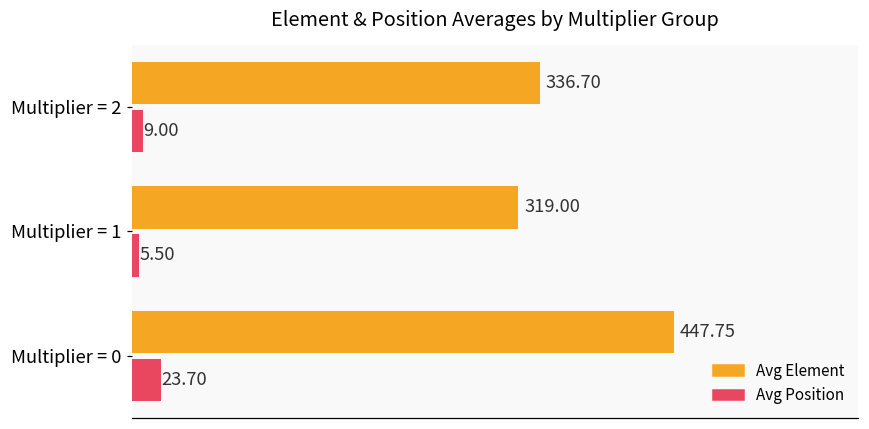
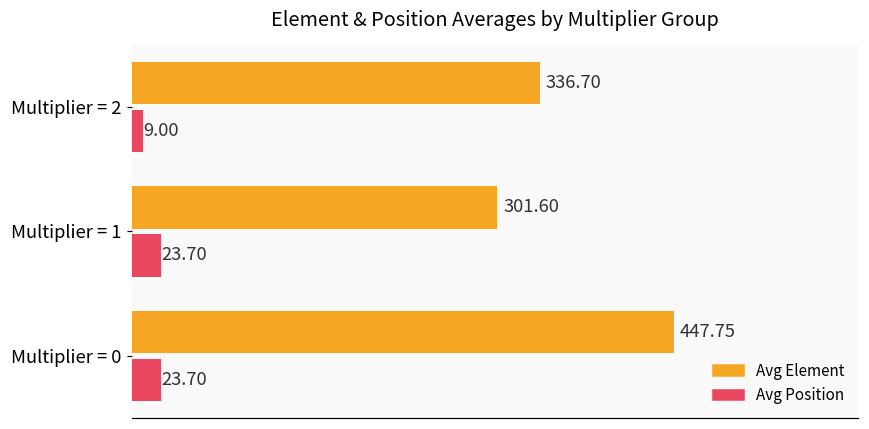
Avg Element, Multiplier = 1: 319.00 -> 301.60
Avg Position, Multiplier = 1: 5.50 -> 23.70
